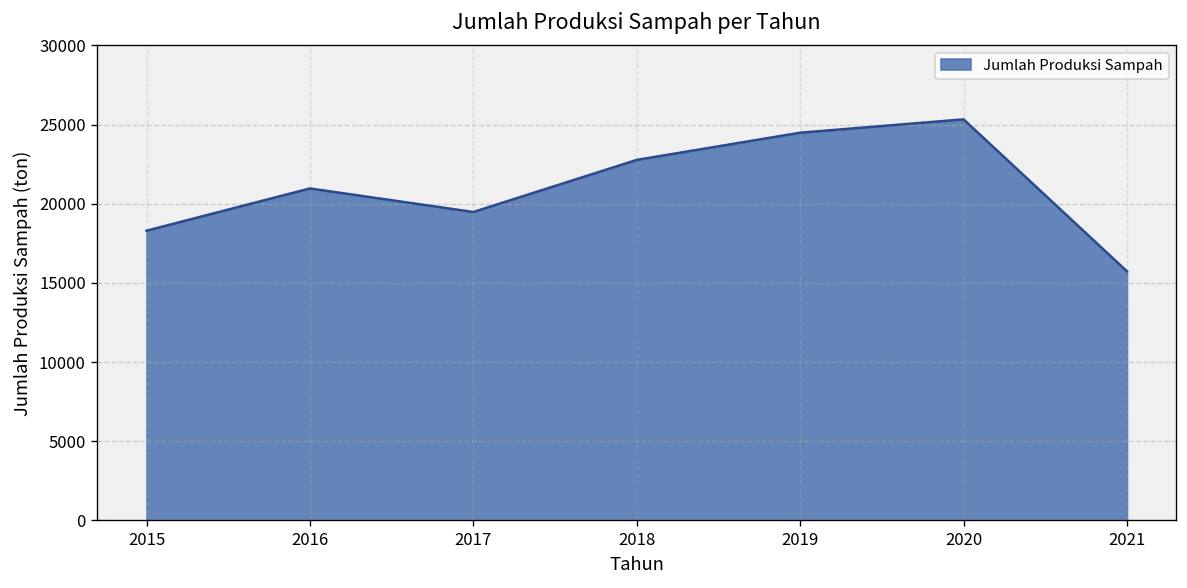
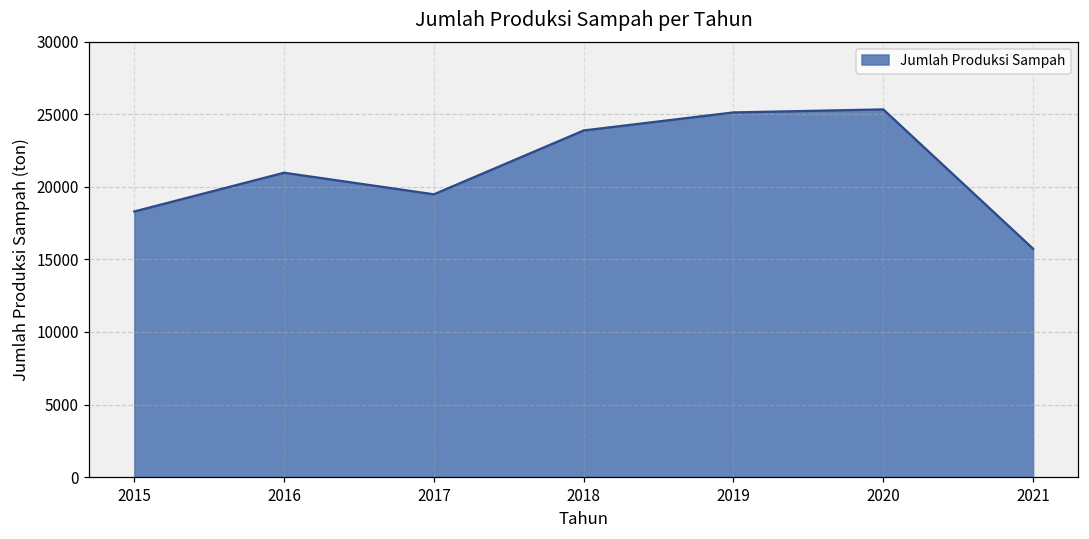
2018: 22800 -> 23900
2019: 24500 -> 25100
